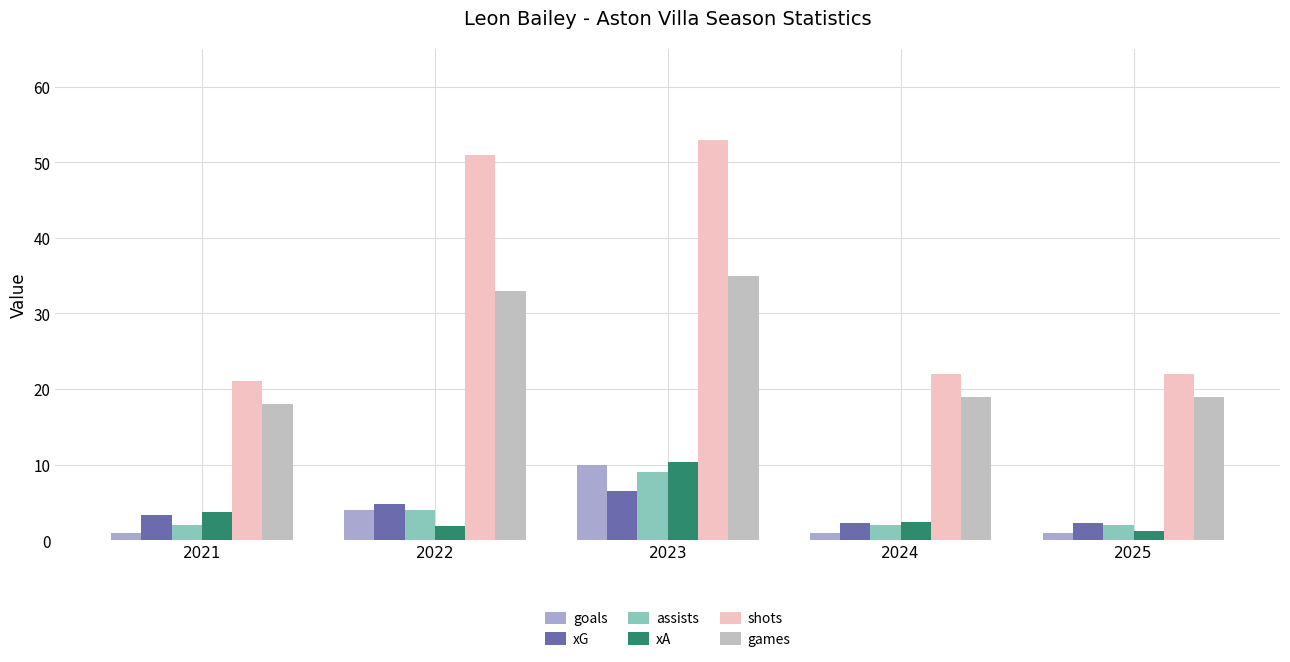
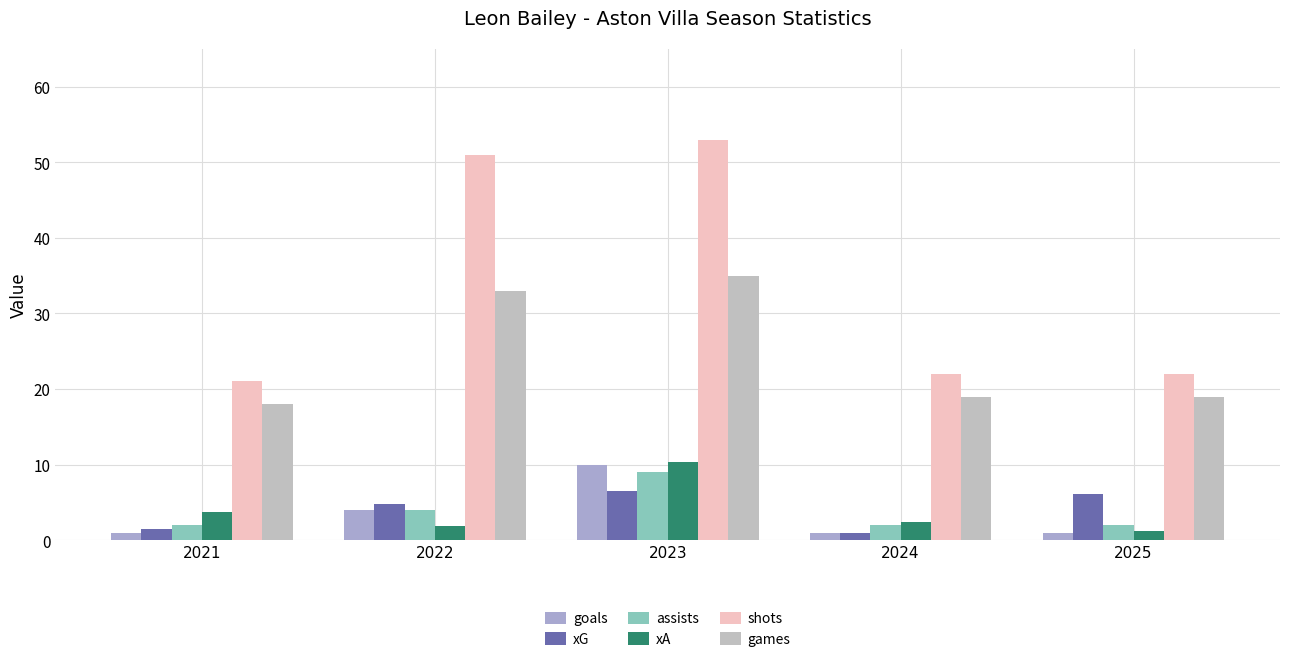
xG, 2021: 3 -> 1
xG, 2024: 2 -> 1
xG, 2025: 2 -> 6
